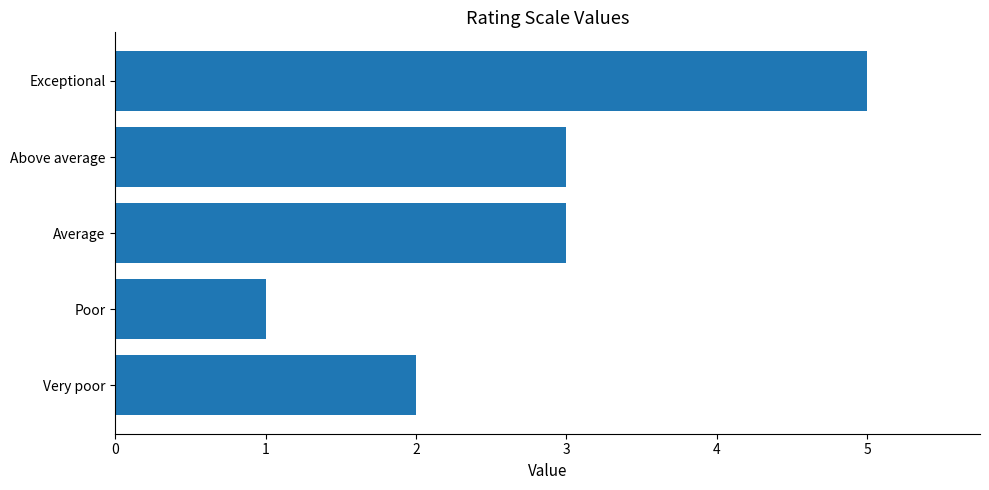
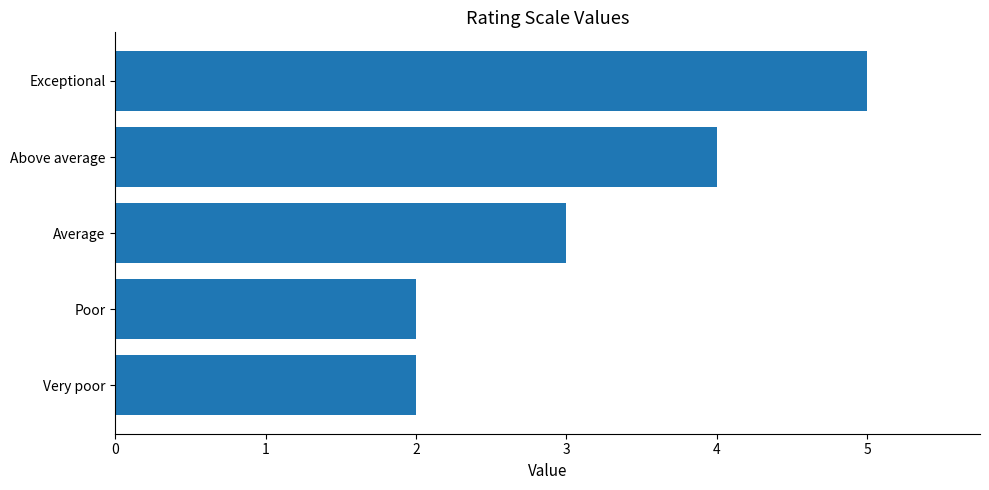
Above average: 3 -> 4
Poor: 1 -> 2
